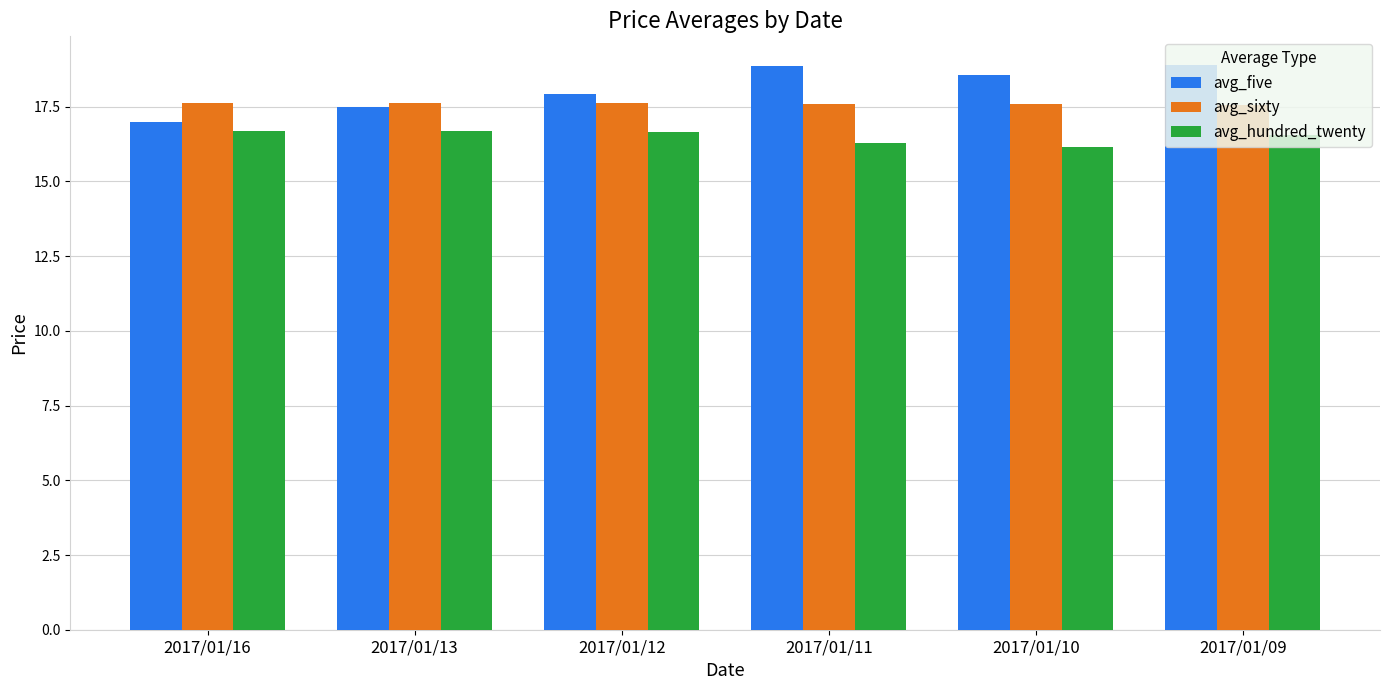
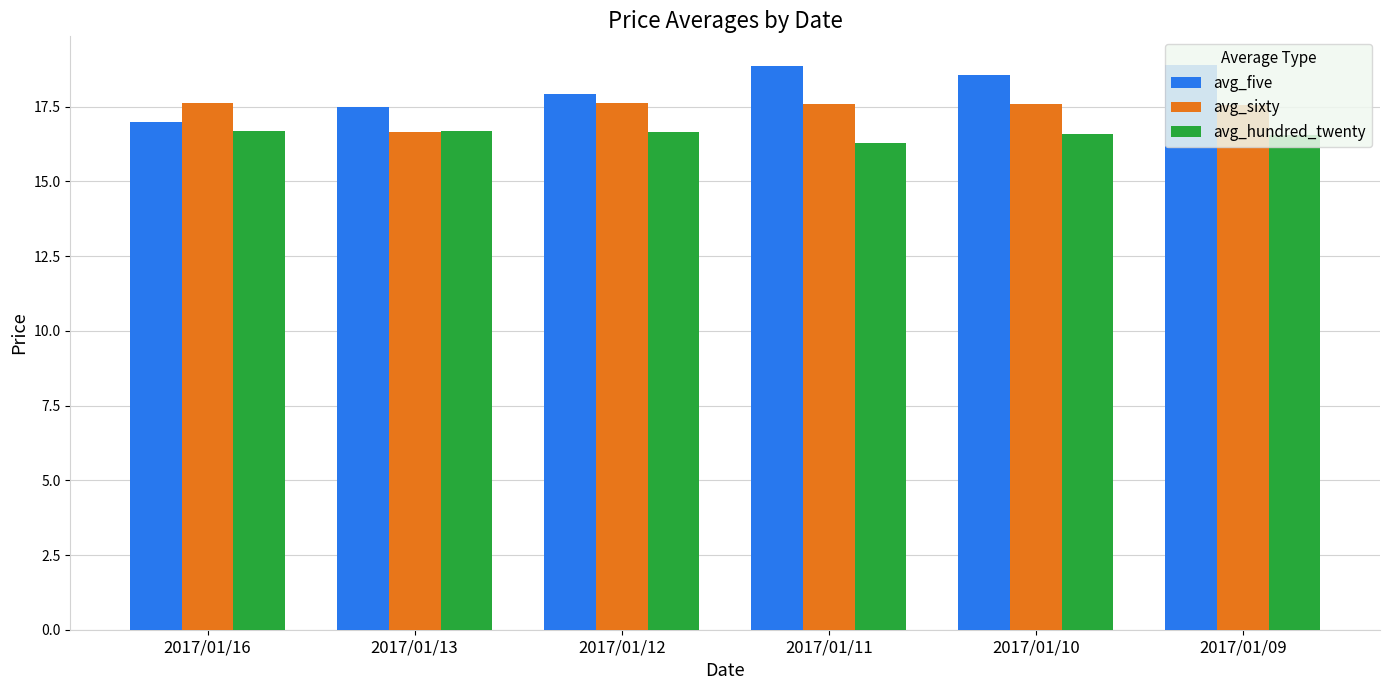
avg_sixty, 2017/01/13: 17.6 -> 16.7
avg_hundred_twenty, 2017/01/10: 16.2 -> 16.6
